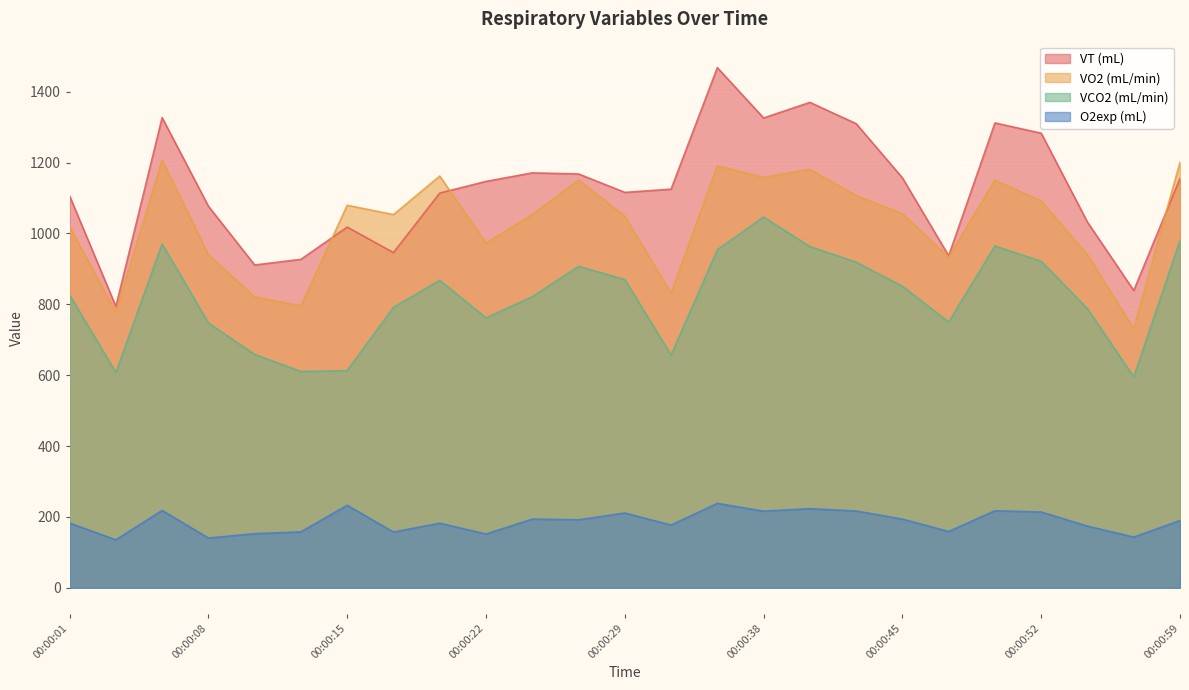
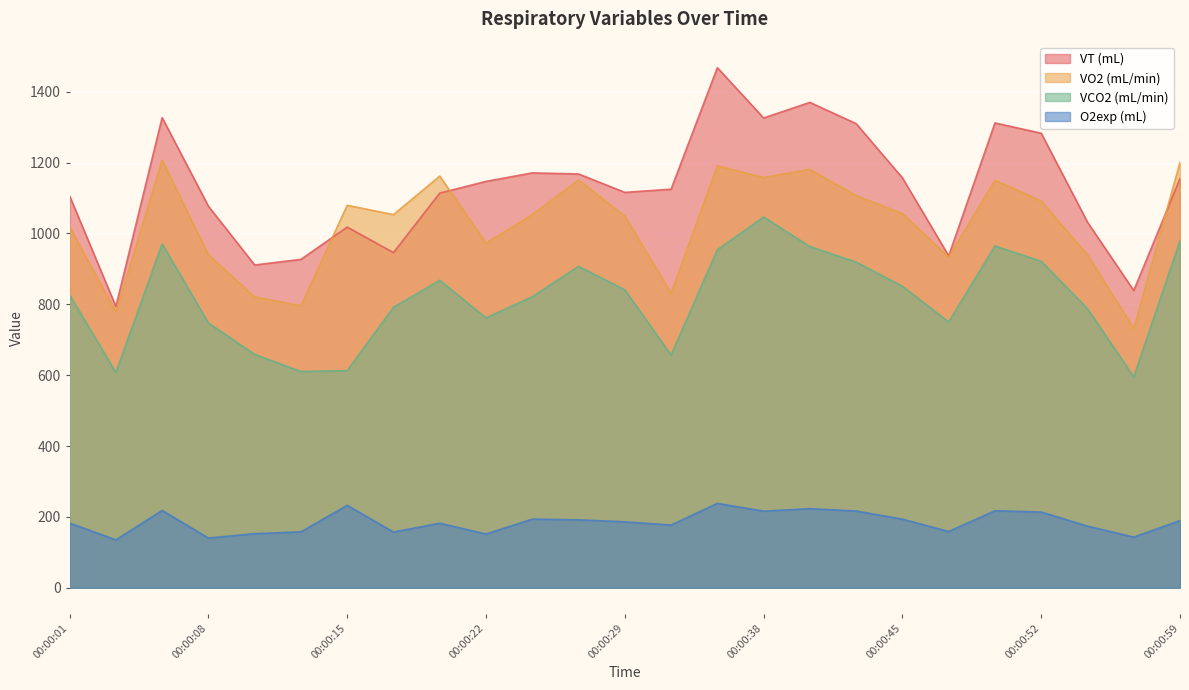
VCO2 (mL/min), 00:00:29: 870 -> 840
O2exp (mL), 00:00:29: 210 -> 190
